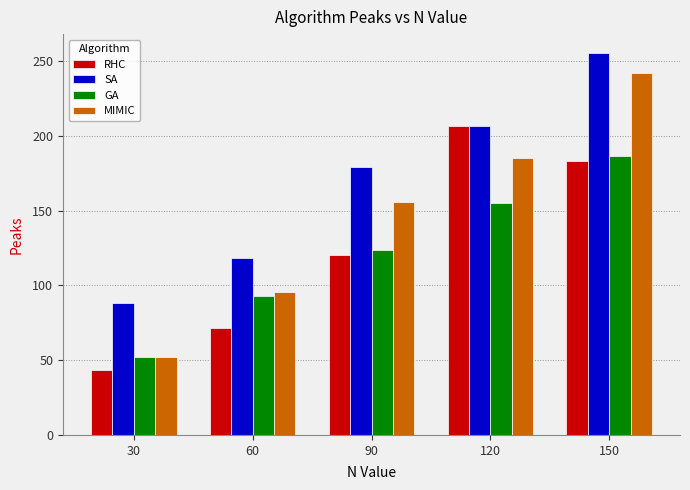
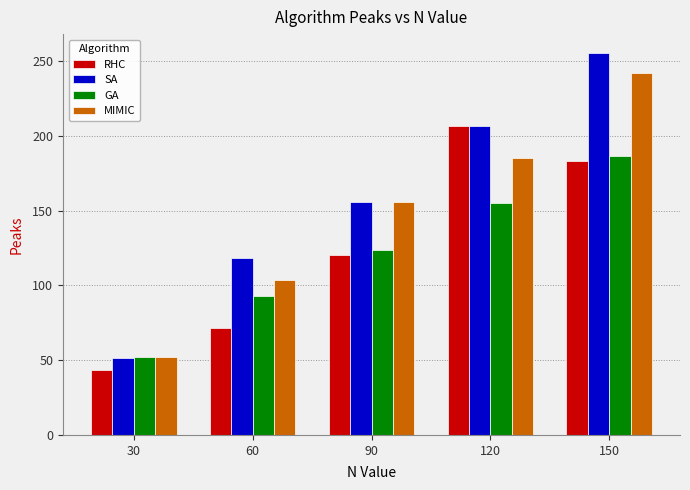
SA, 30: 88 -> 51
MIMIC, 60: 95 -> 103
SA, 90: 179 -> 156
